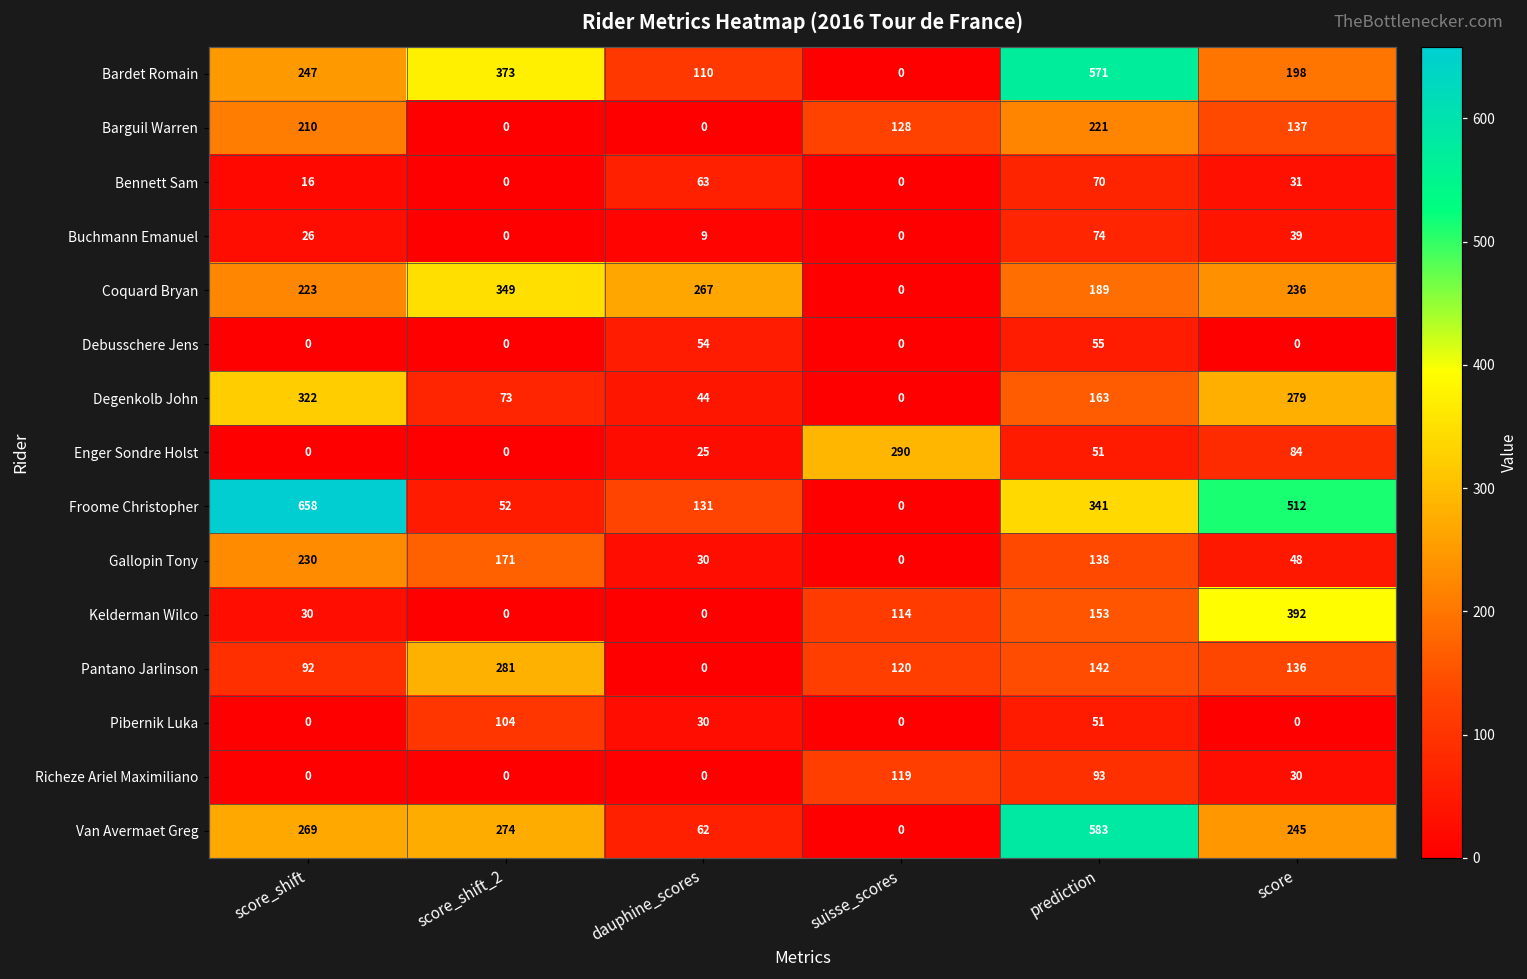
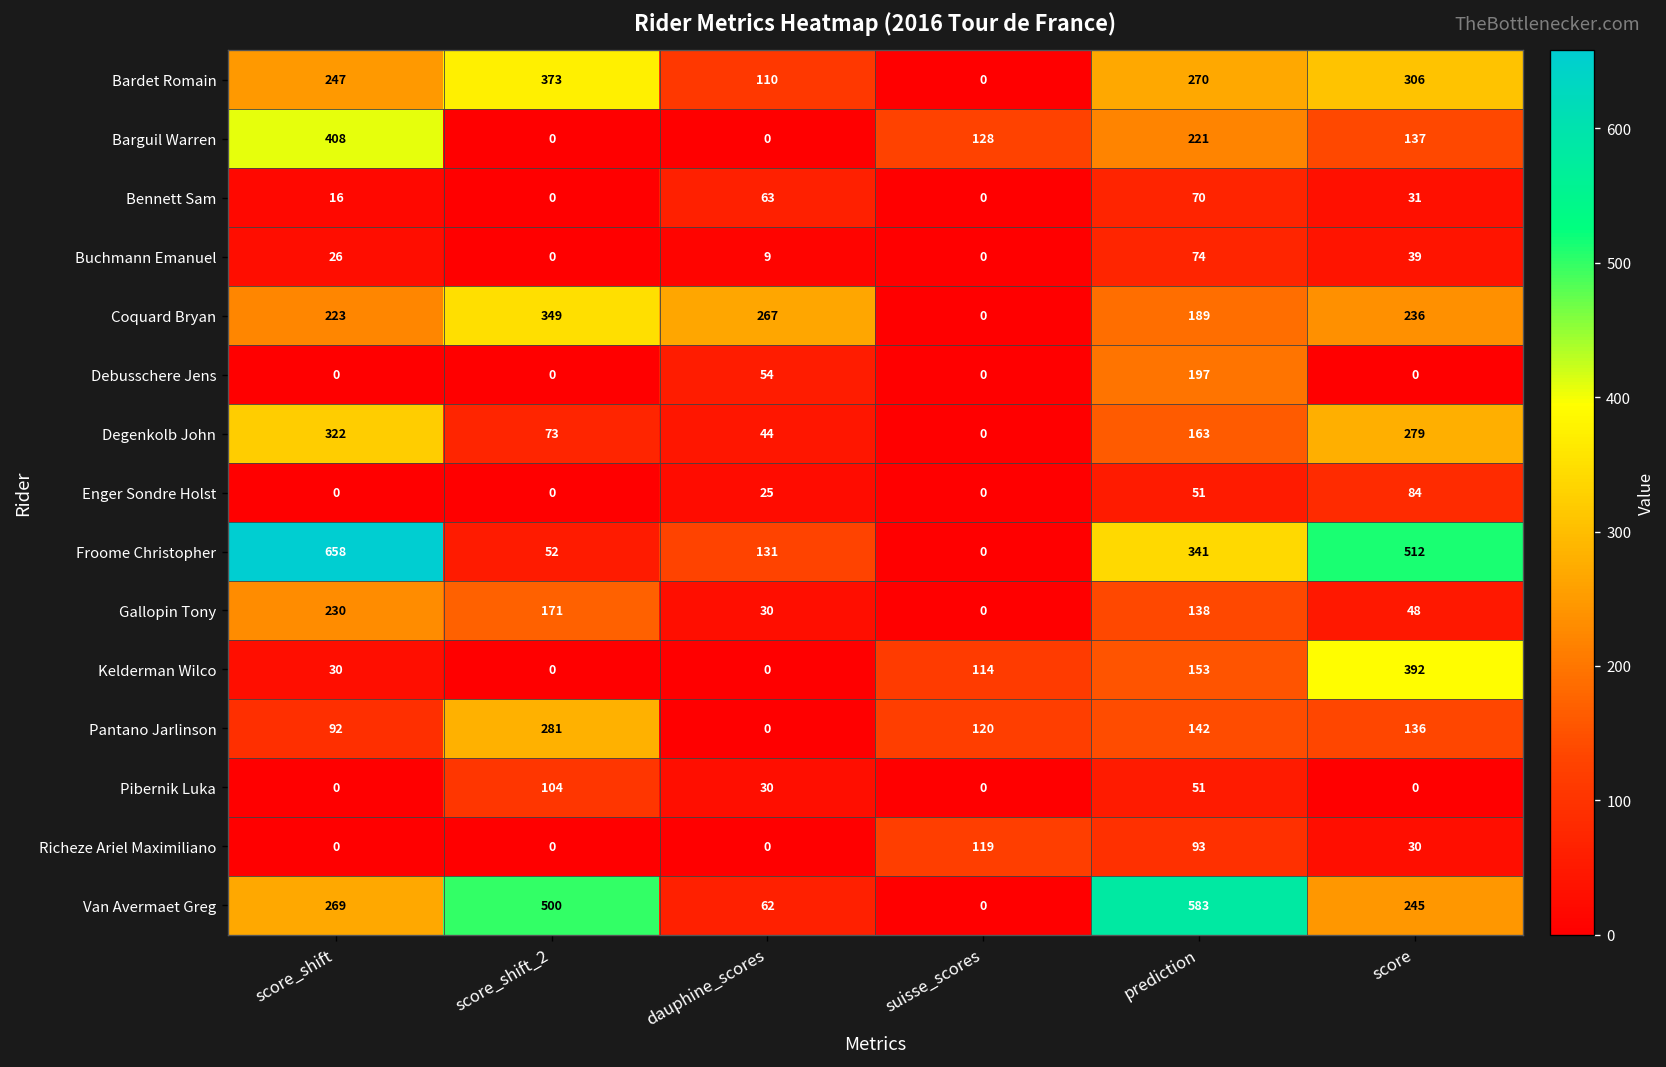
Bardet Romain, prediction: 571 -> 270
Bardet Romain, score: 198 -> 306
Barguil Warren, score_shift: 210 -> 408
Debusschere Jens, prediction: 55 -> 197
Enger Sondre Holst, suisse_scores: 290 -> 0
Van Avermaet Greg, score_shift_2: 274 -> 500
